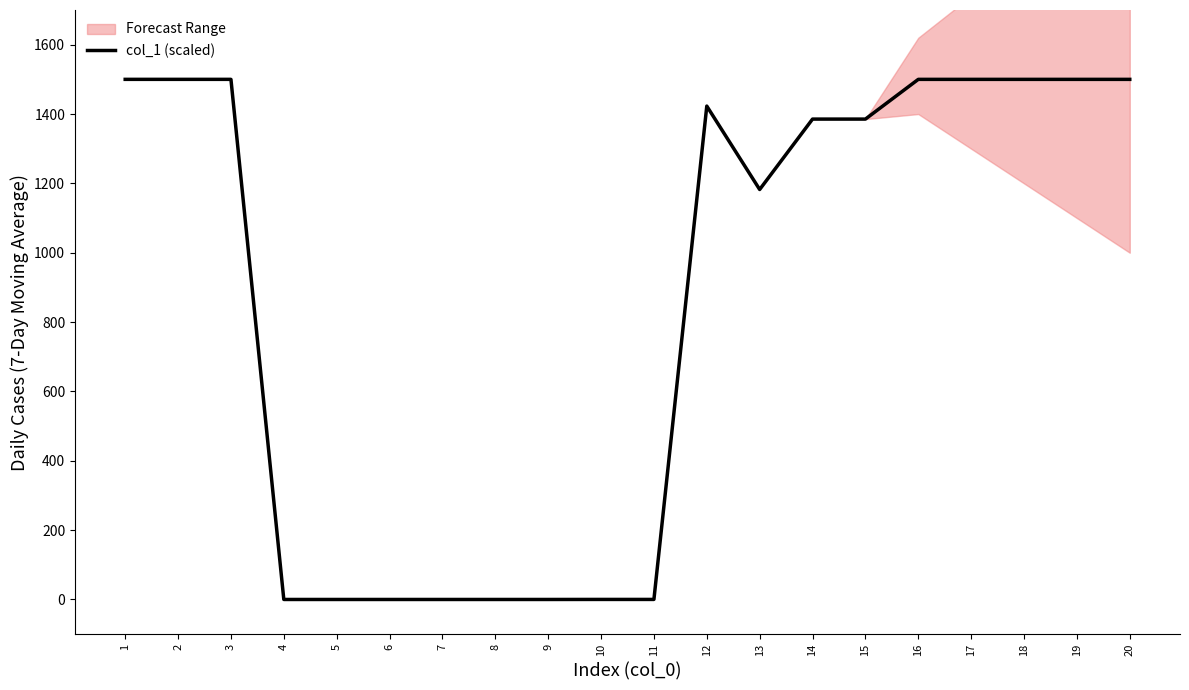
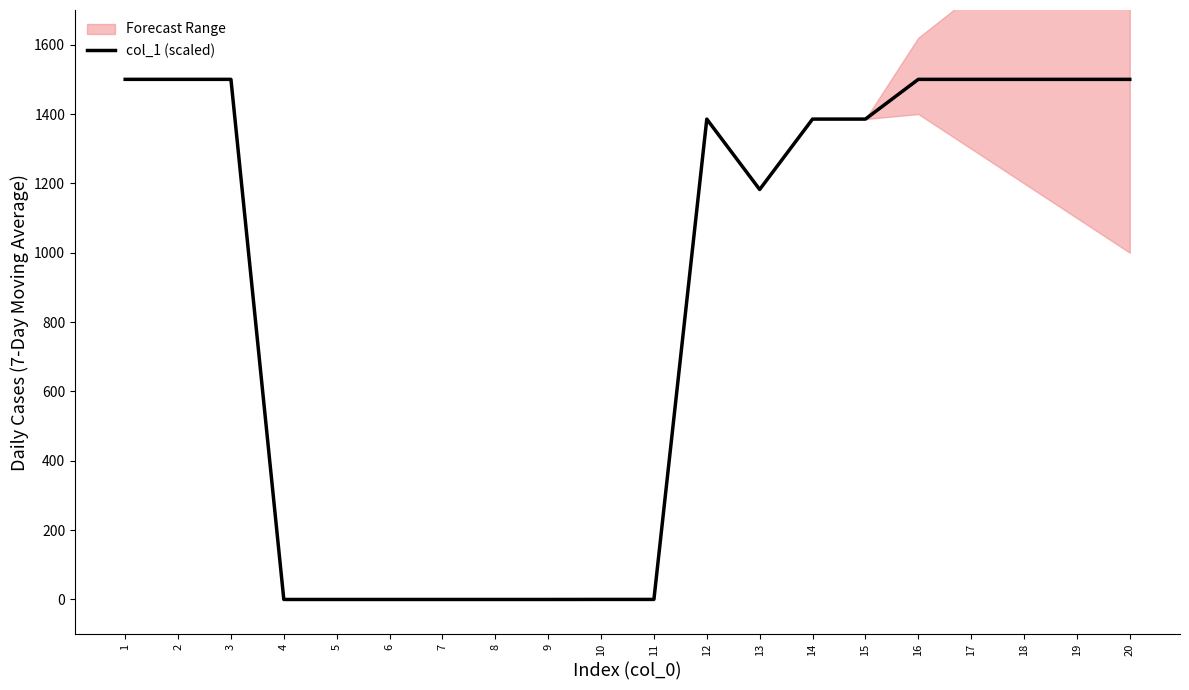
col_1 (scaled), 12: 1420 -> 1390
